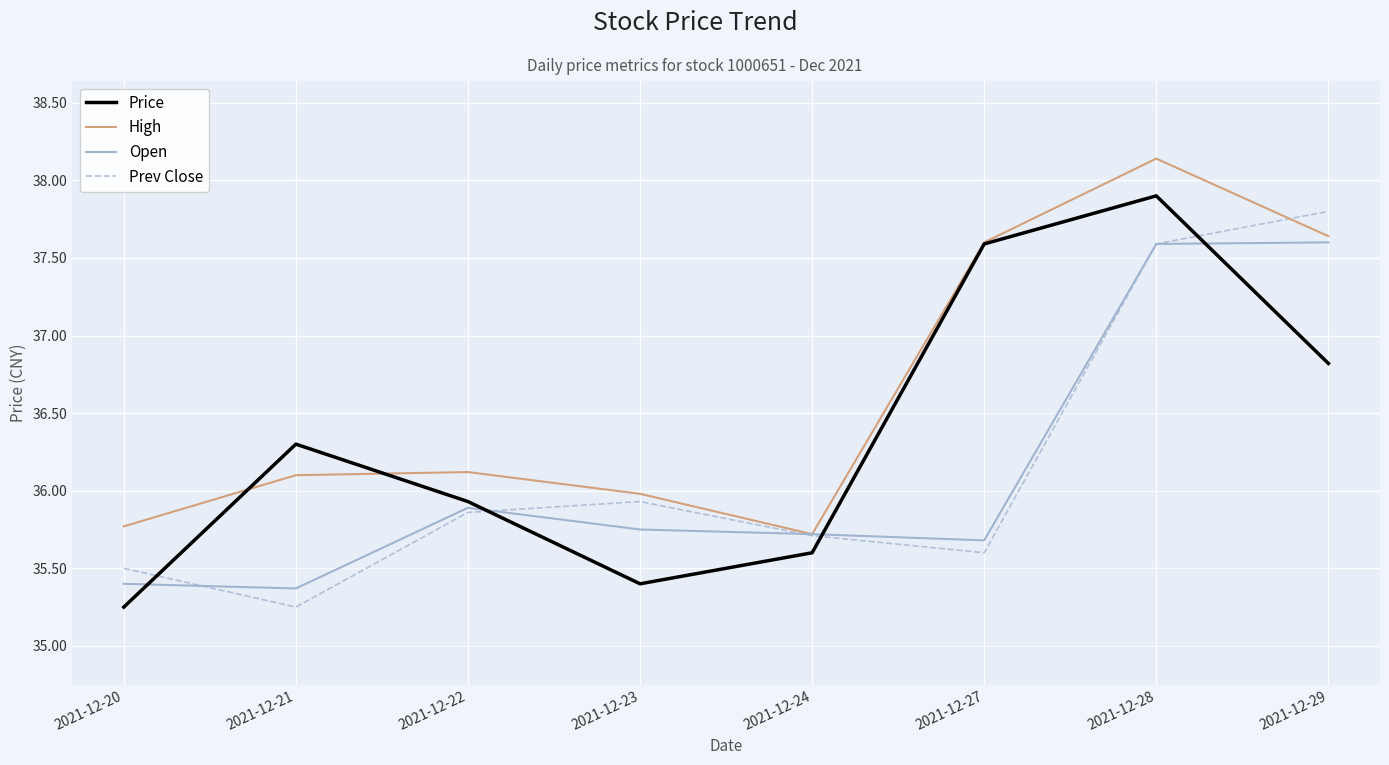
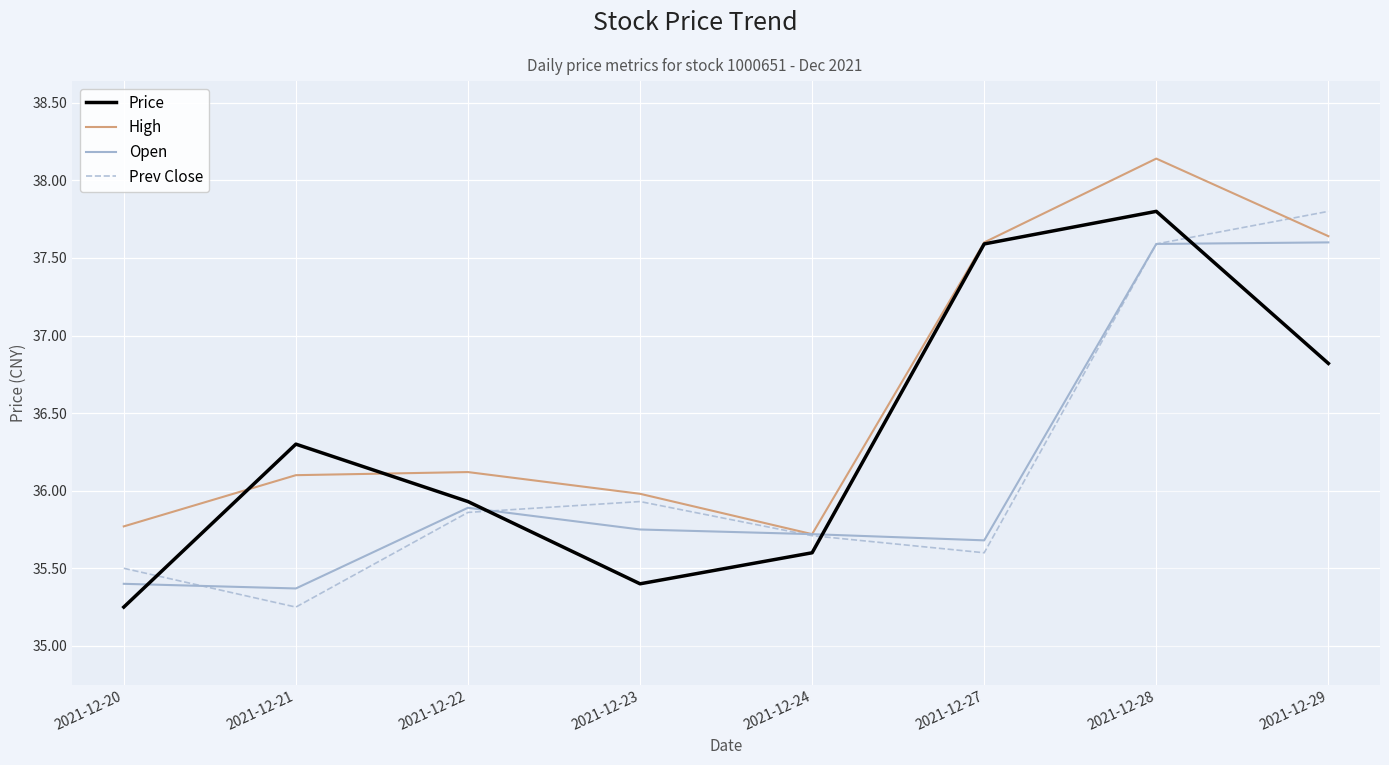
Price, 2021-12-28: 37.9 -> 37.8
